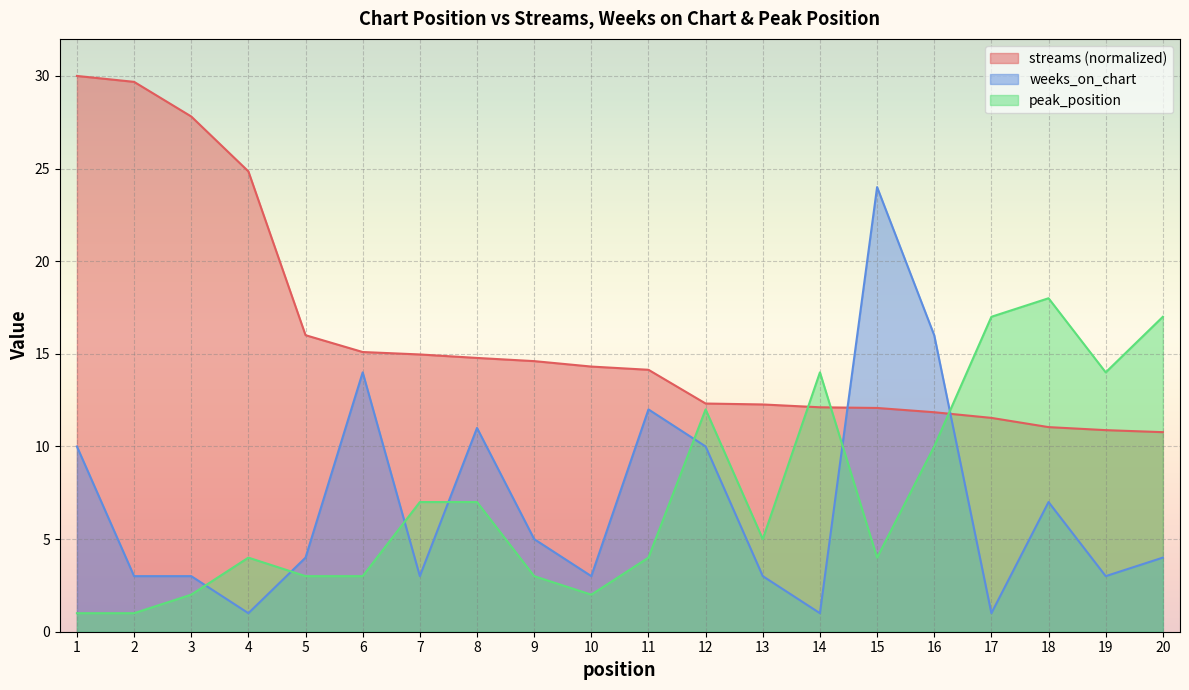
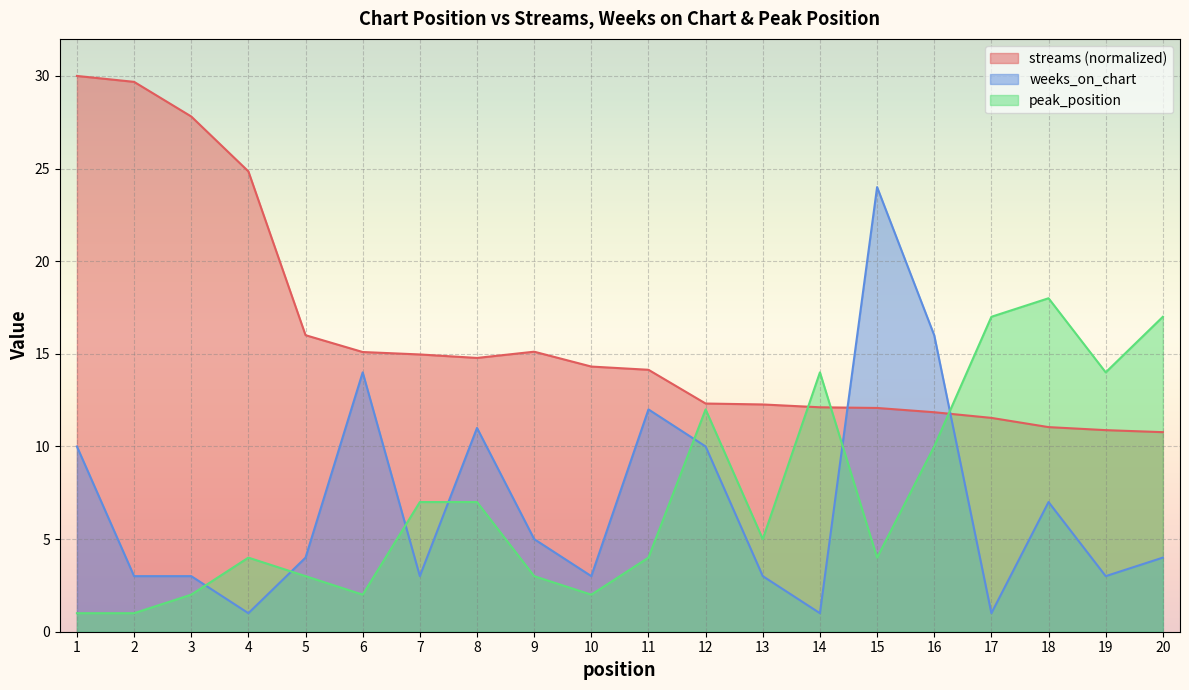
peak_position, 6: 3 -> 2
streams (normalized), 9: 14.6 -> 15.1
